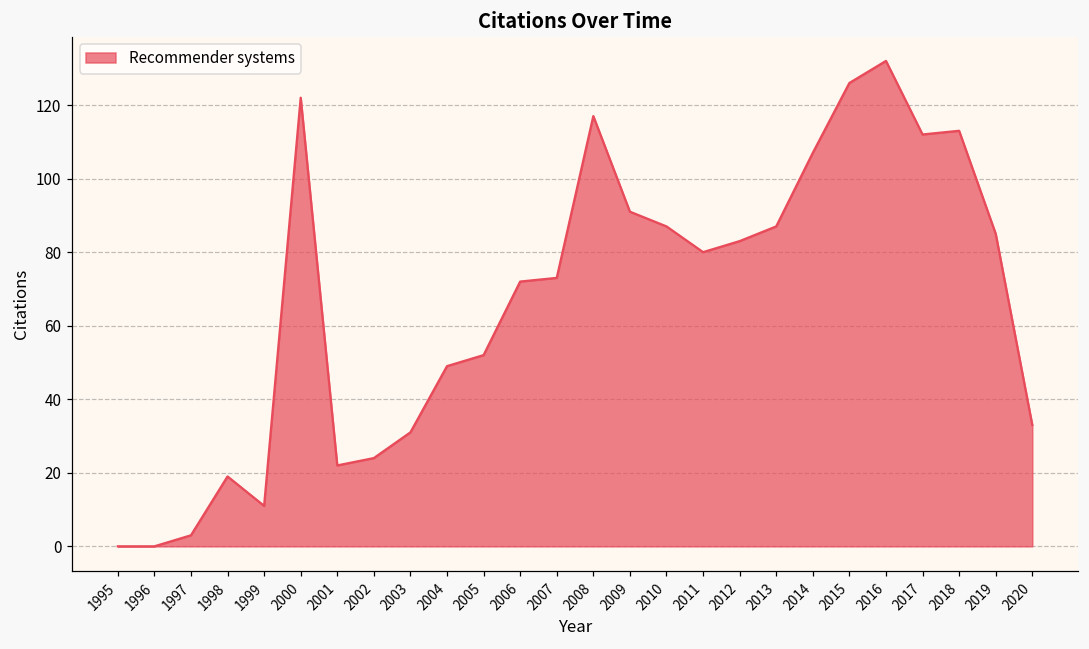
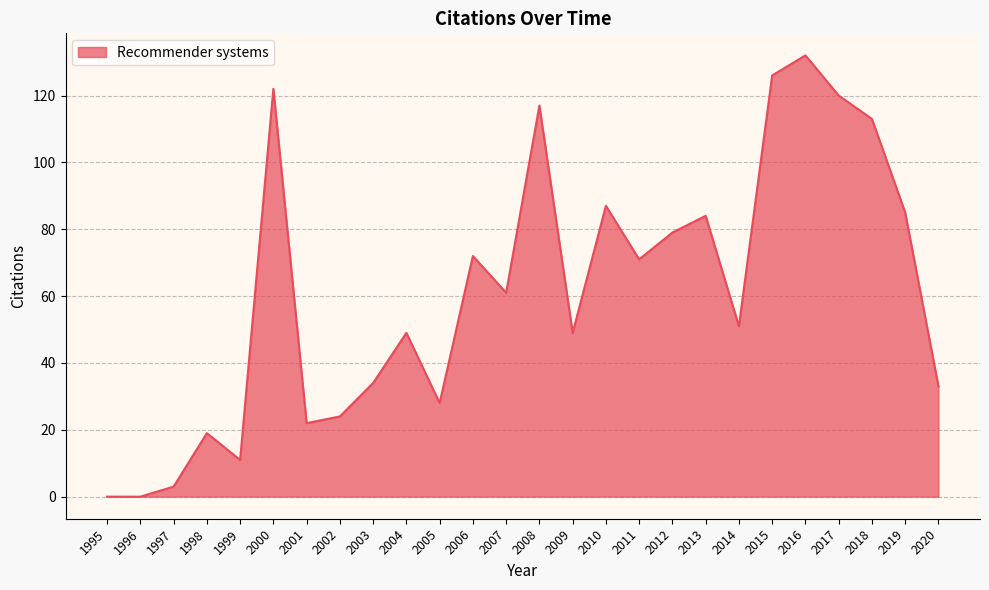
2003: 31 -> 34
2005: 52 -> 28
2007: 73 -> 61
2009: 91 -> 49
2011: 80 -> 71
2012: 83 -> 79
2013: 87 -> 84
2014: 107 -> 51
2017: 112 -> 120
